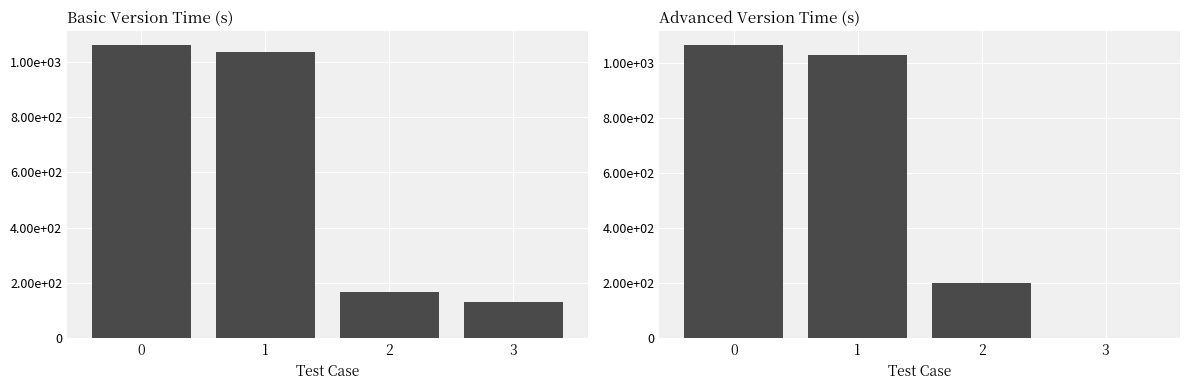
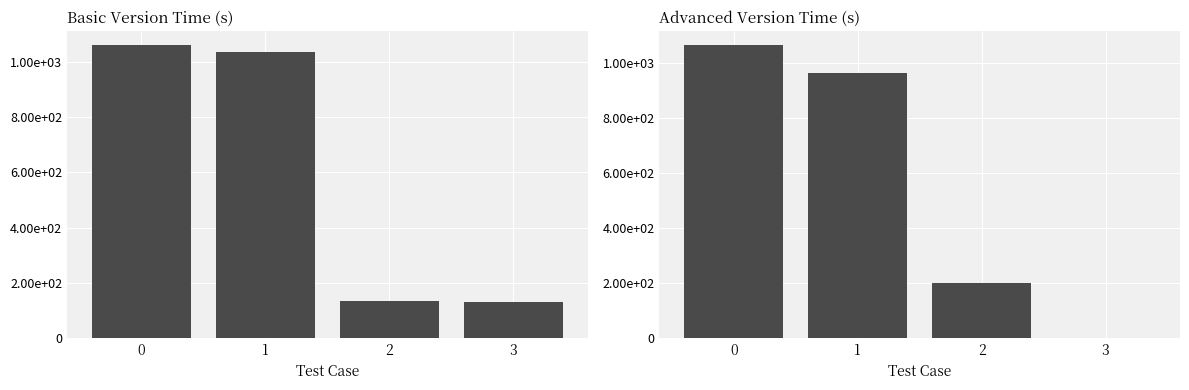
Basic Version Time (s), 2: 160 -> 140
Advanced Version Time (s), 1: 1030 -> 970
